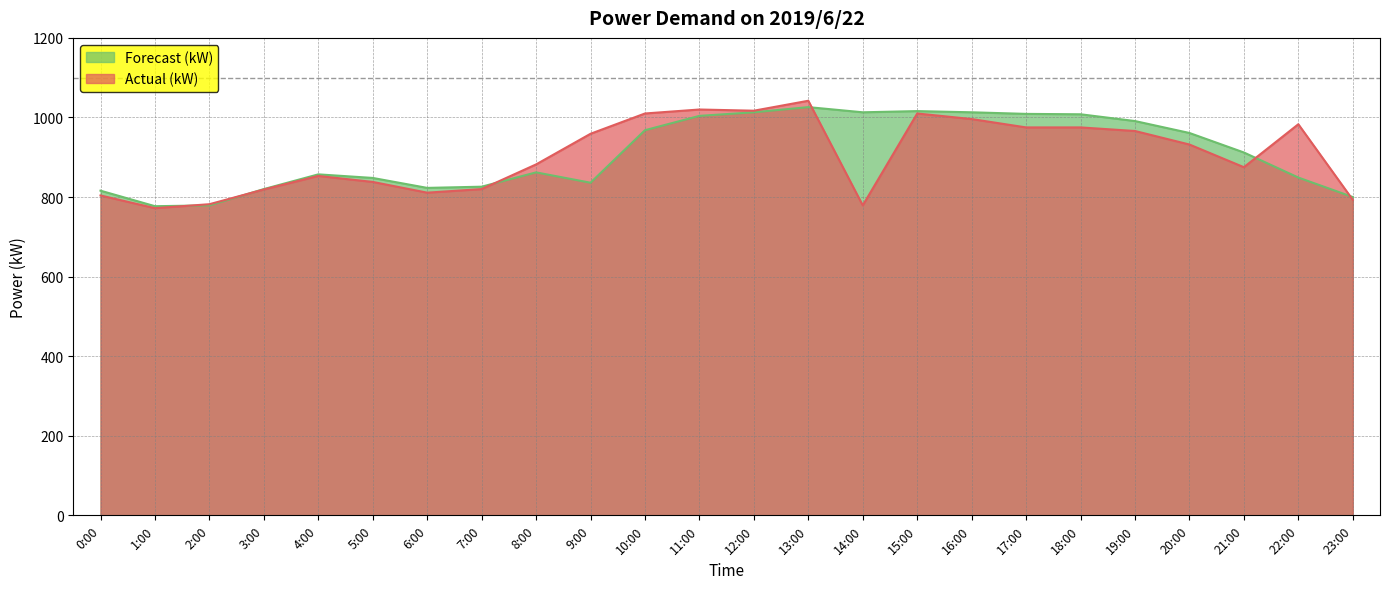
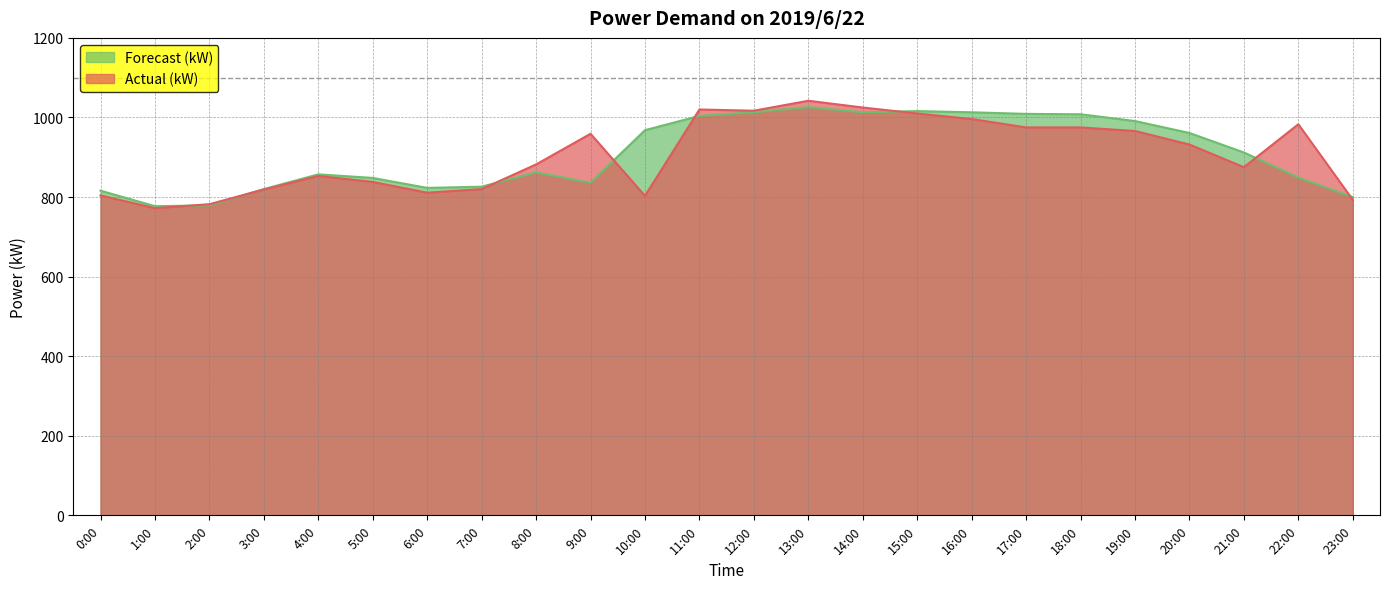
Actual (kW), 10:00: 1010 -> 800
Actual (kW), 14:00: 780 -> 1030
